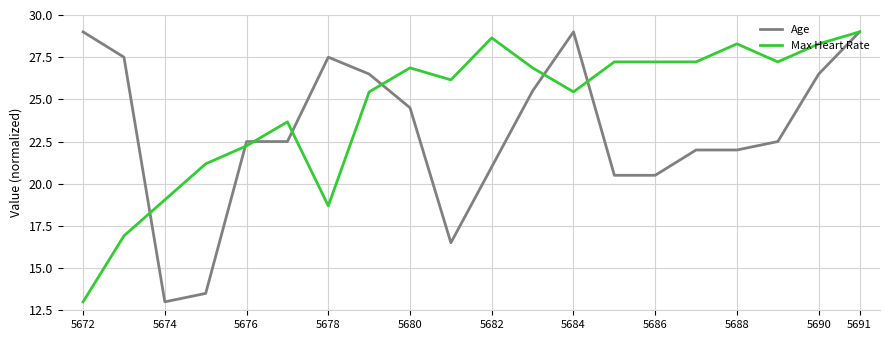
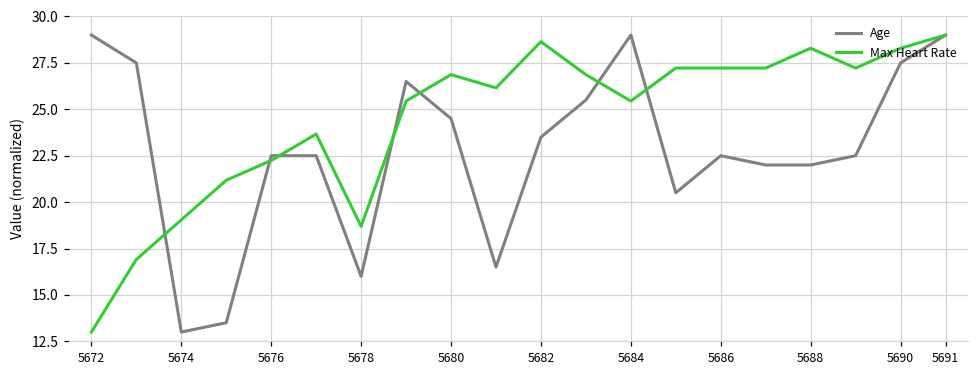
Age, 5678: 27.5 -> 16.0
Age, 5682: 21.0 -> 23.5
Age, 5686: 20.5 -> 22.5
Age, 5690: 26.5 -> 27.5
